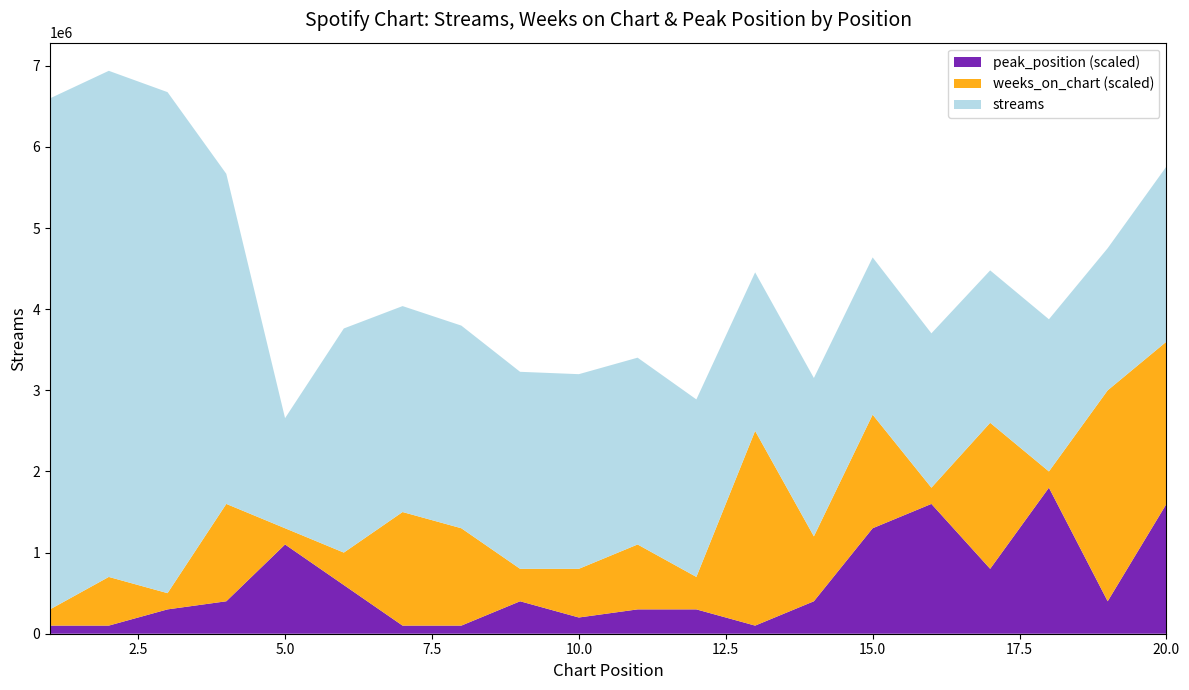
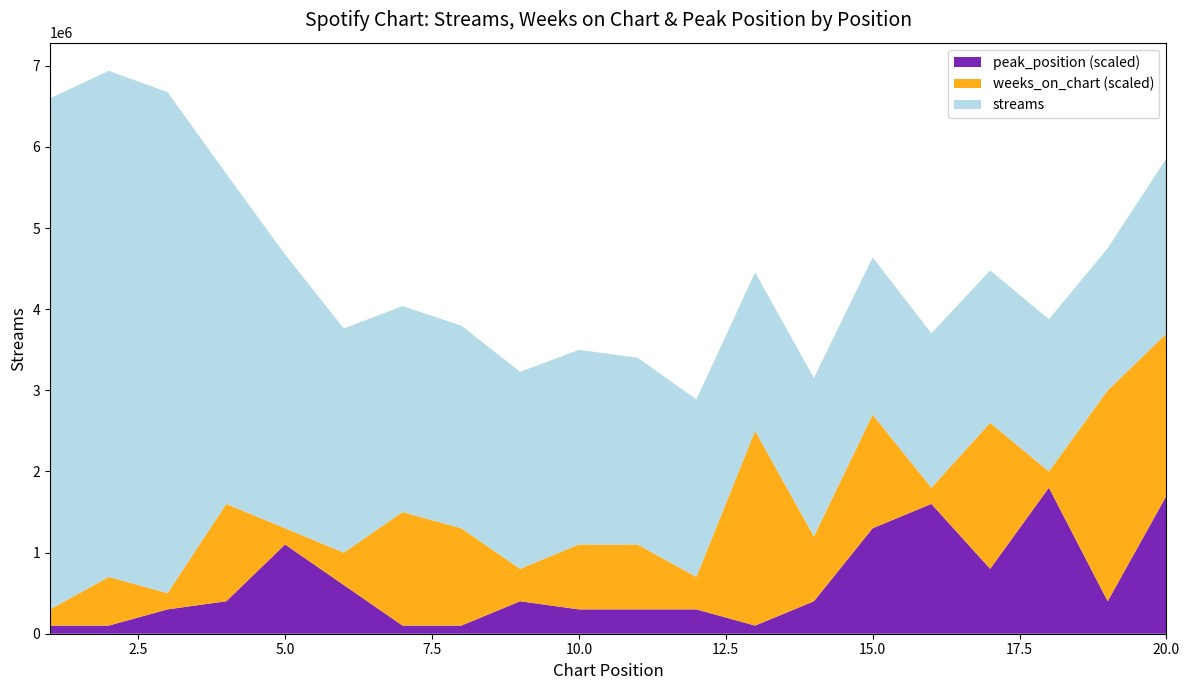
streams, 5.0: 1400000 -> 3400000
peak_position (scaled), 10.0: 200000 -> 300000
weeks_on_chart (scaled), 10.0: 600000 -> 800000
peak_position (scaled), 20.0: 1600000 -> 1700000
